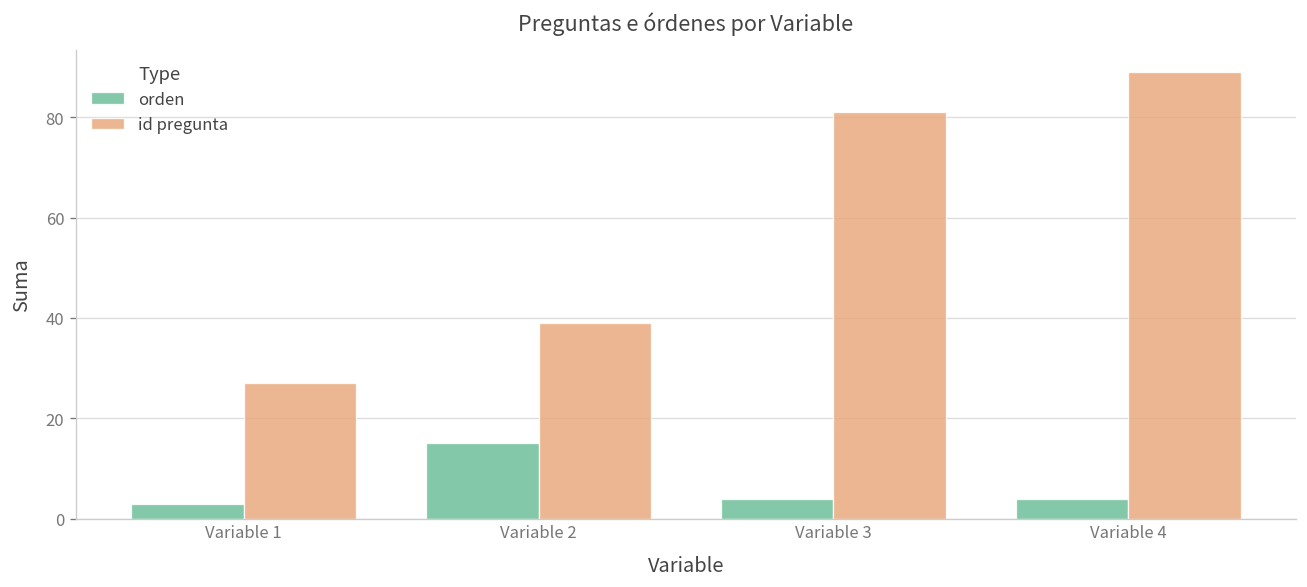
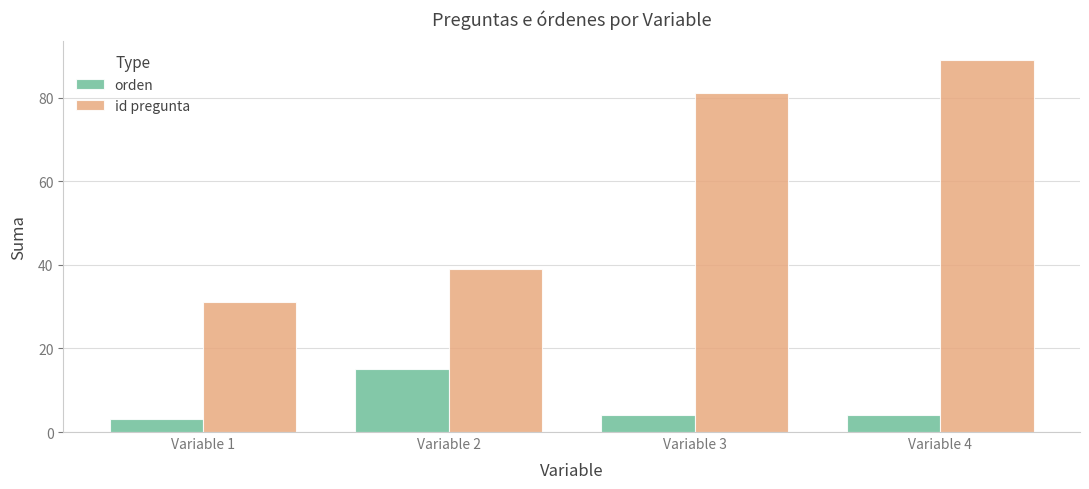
id pregunta, Variable 1: 27 -> 31
